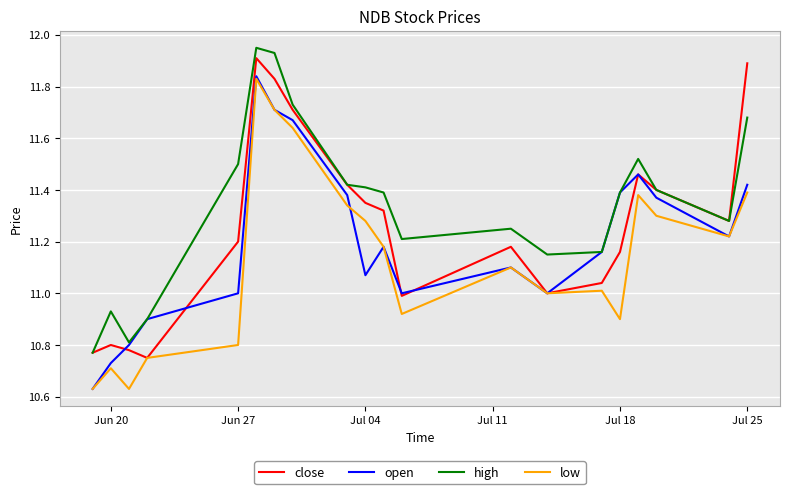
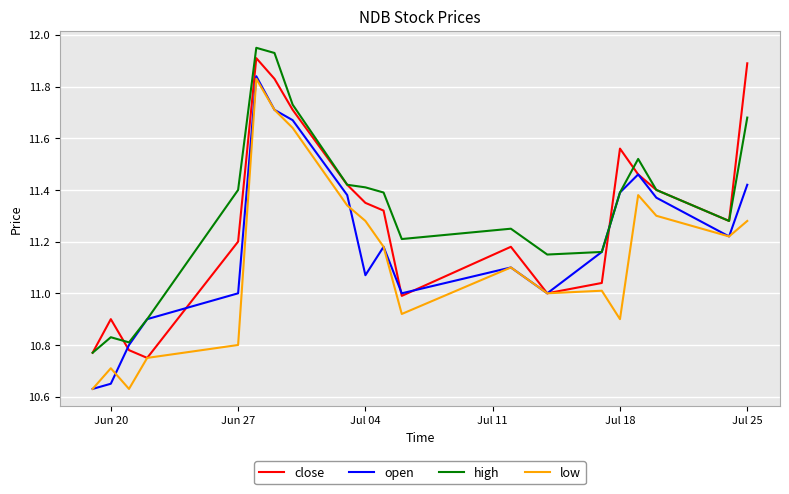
close, Jun 20: 10.8 -> 10.9
open, Jun 20: 10.73 -> 10.65
high, Jun 20: 10.93 -> 10.83
high, Jun 27: 11.5 -> 11.4
close, Jul 18: 11.16 -> 11.56
low, Jul 25: 11.39 -> 11.28
